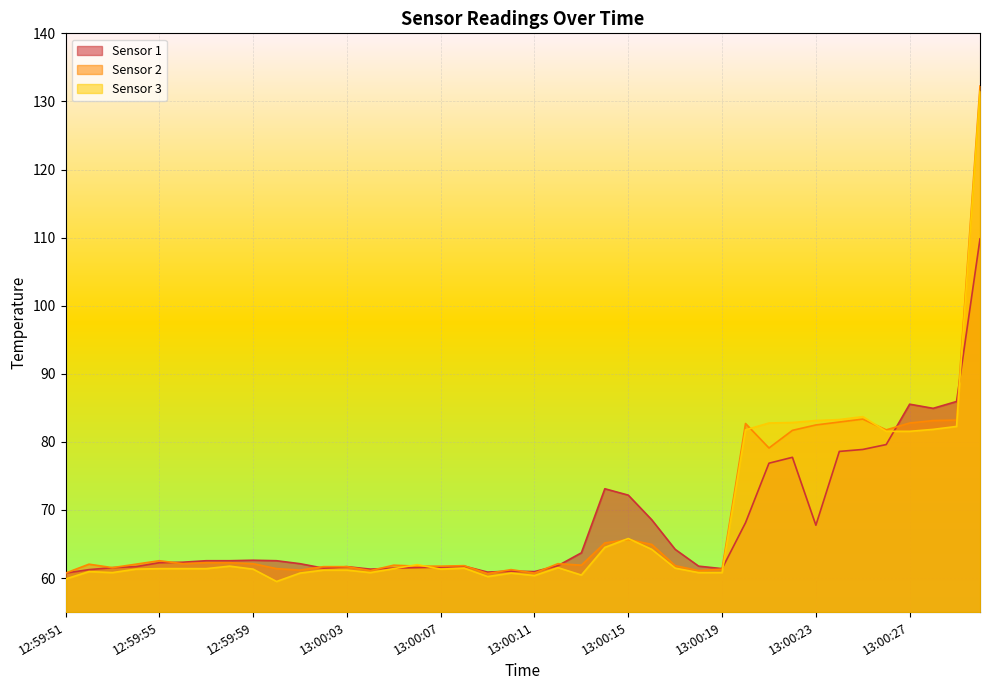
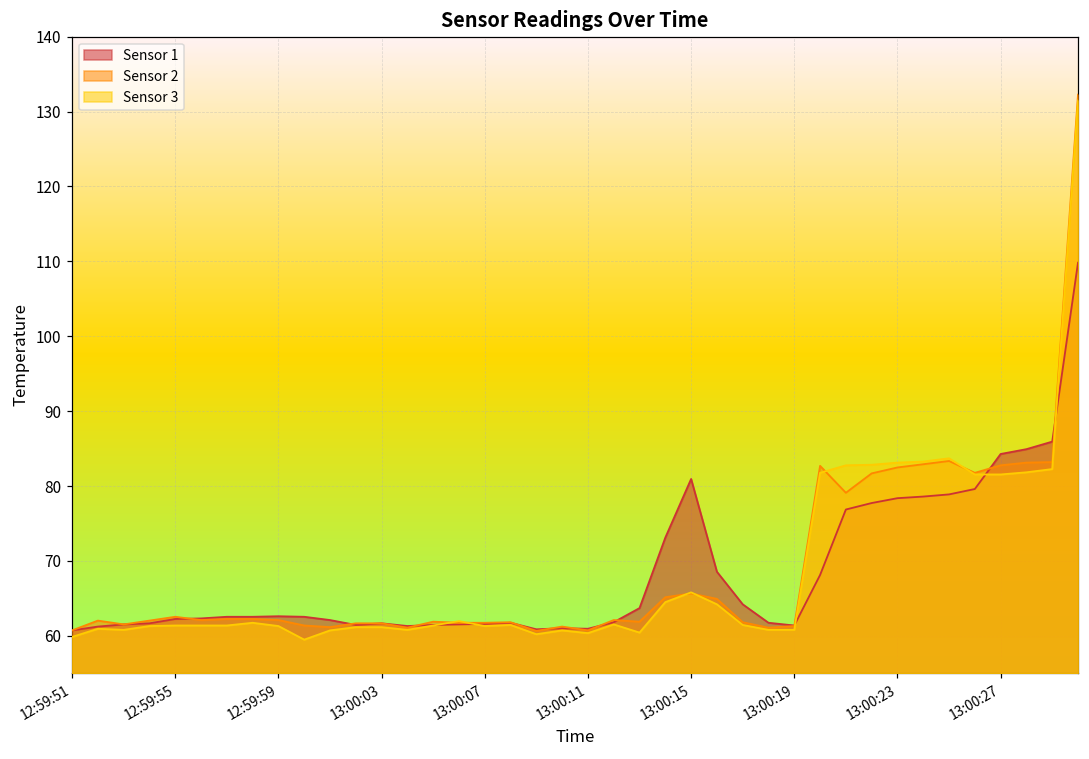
Sensor 1, 13:00:15: 72 -> 81
Sensor 1, 13:00:23: 68 -> 78
Sensor 1, 13:00:27: 86 -> 84
